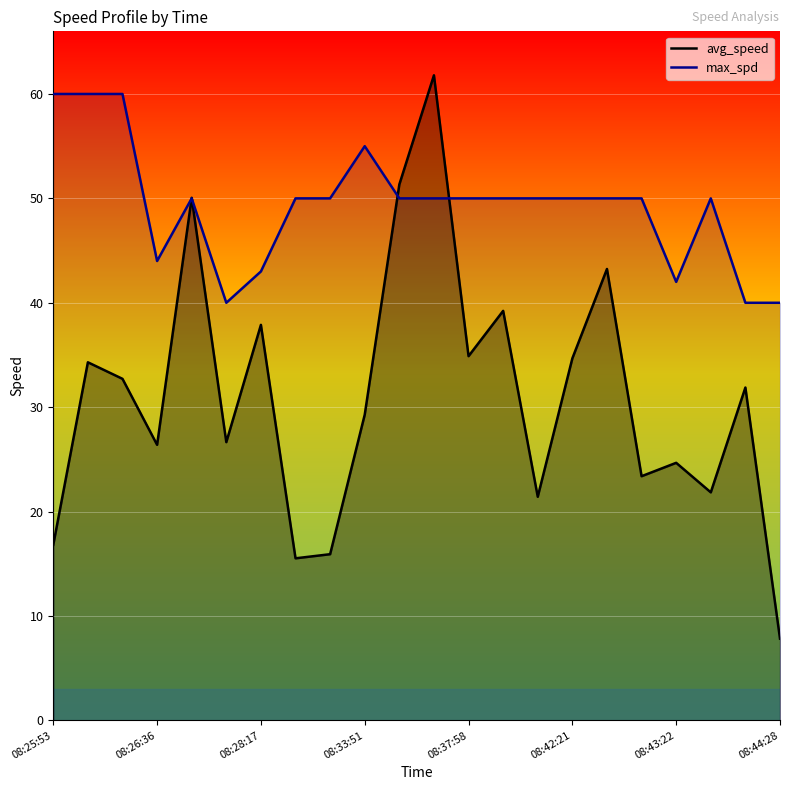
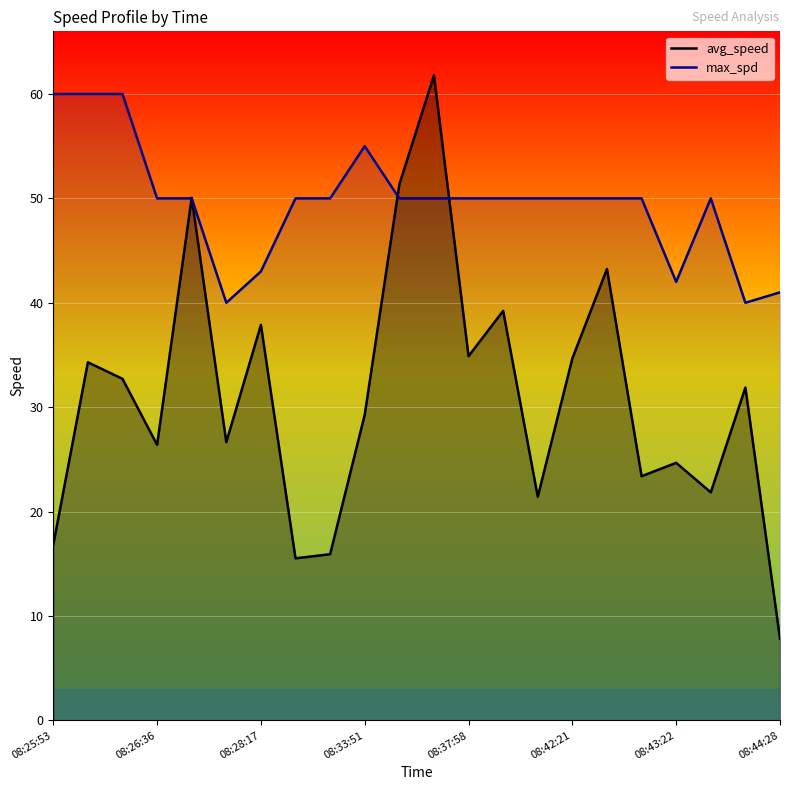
max_spd, 08:26:36: 44 -> 50
max_spd, 08:44:28: 40 -> 41
